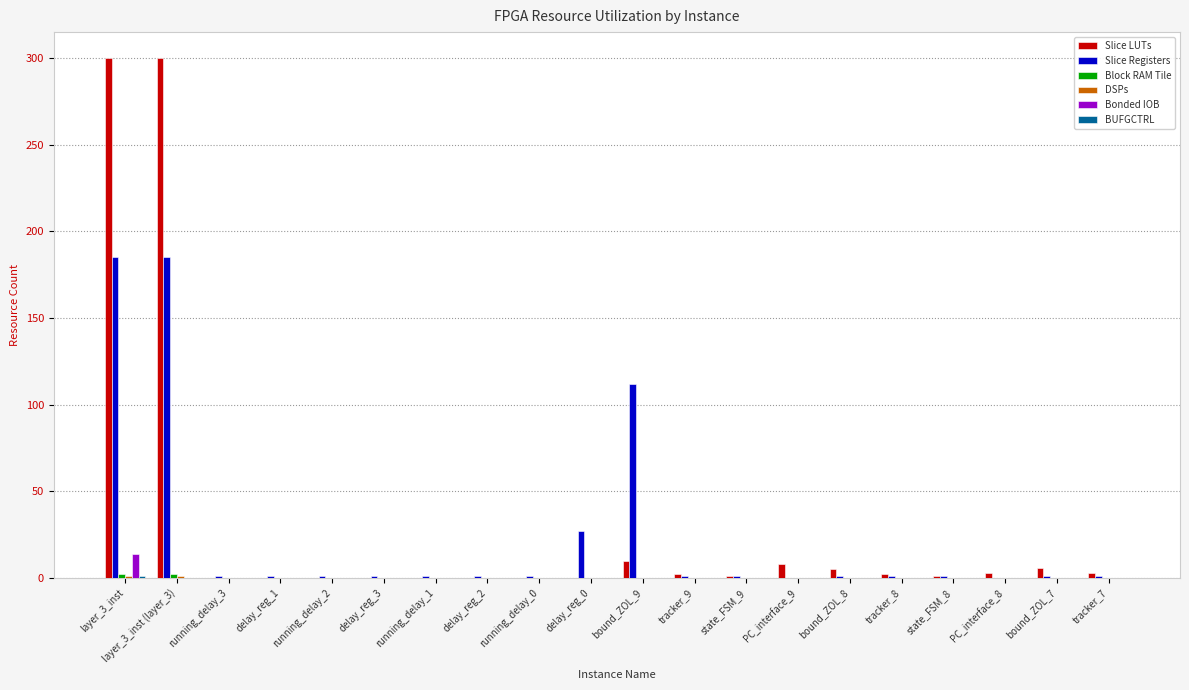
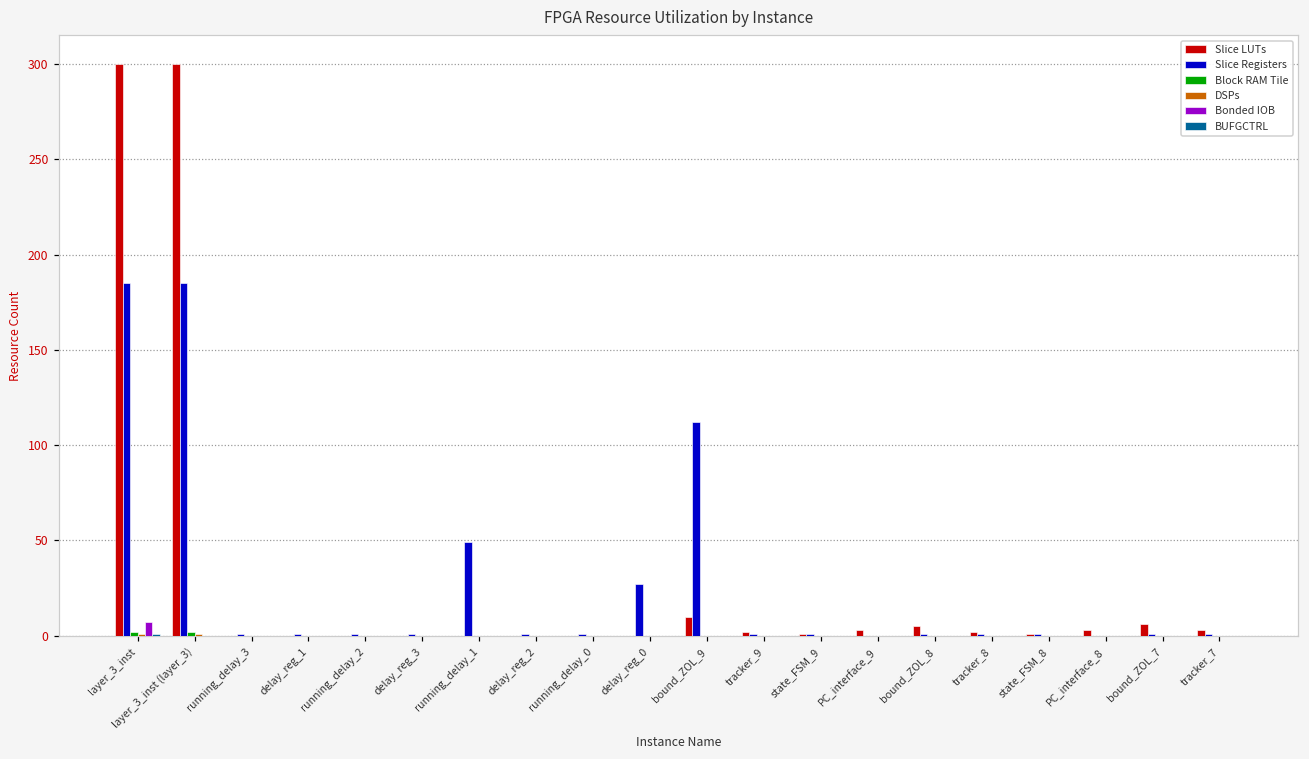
Bonded IOB, layer_3_inst: 14 -> 7
Slice Registers, running_delay_1: 1 -> 49
Slice LUTs, PC_interface_9: 8 -> 3
